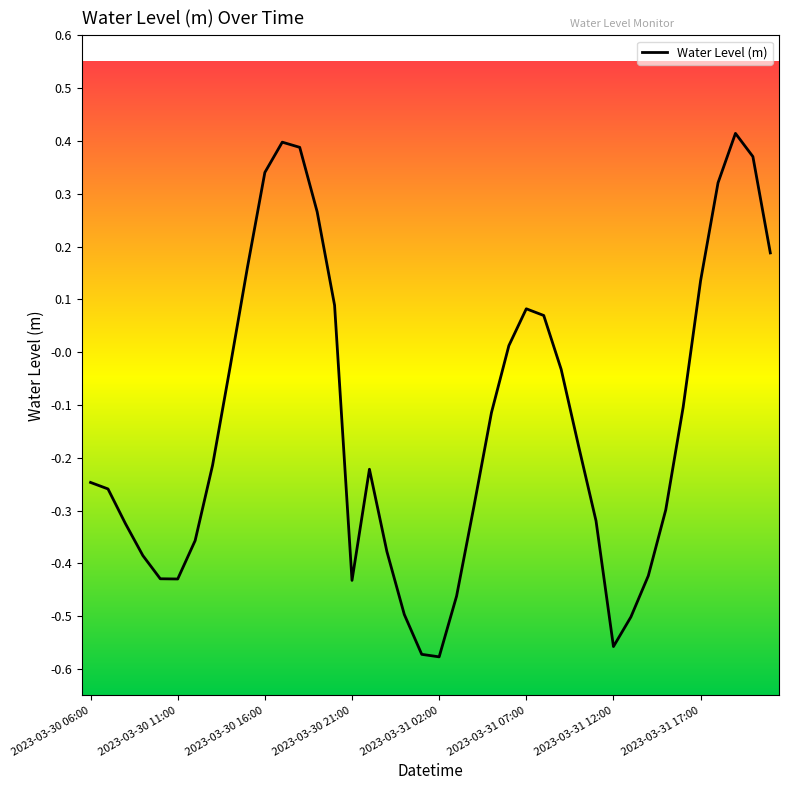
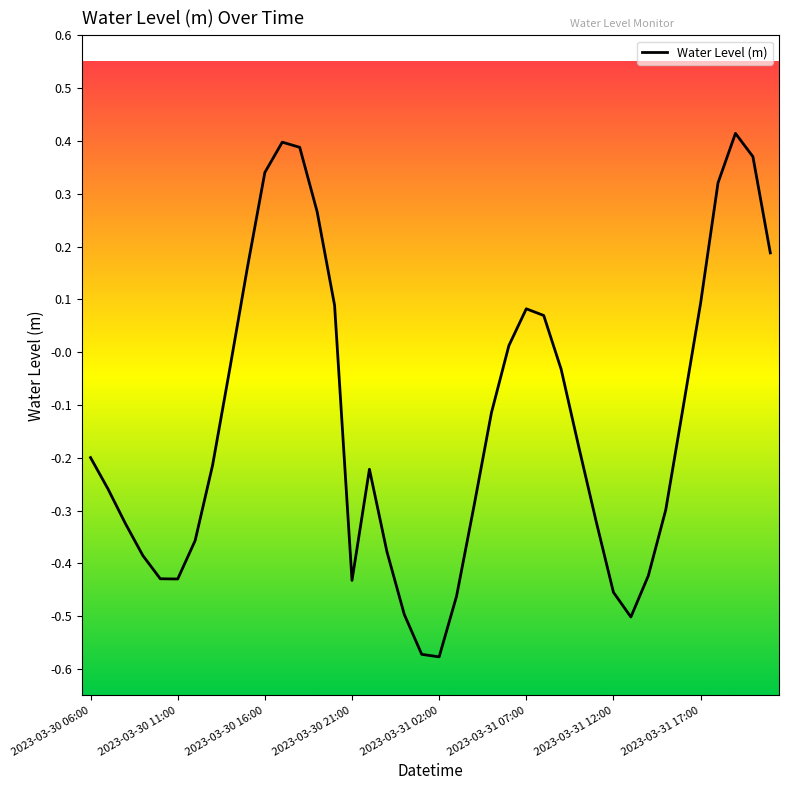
2023-03-30 06:00: -0.25 -> -0.20
2023-03-31 12:00: -0.56 -> -0.45
2023-03-31 17:00: 0.14 -> 0.09
